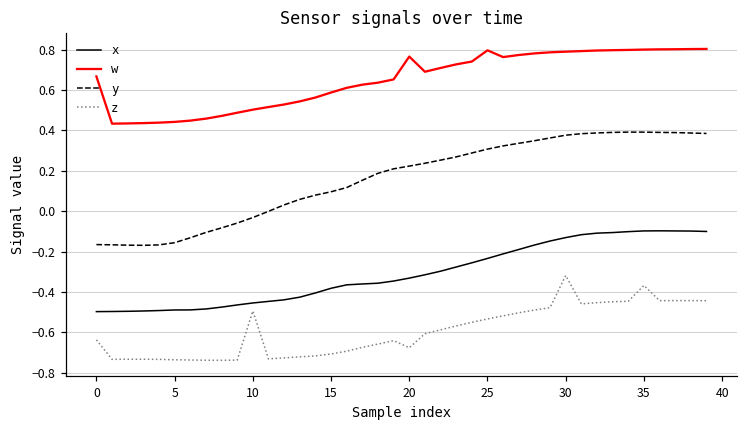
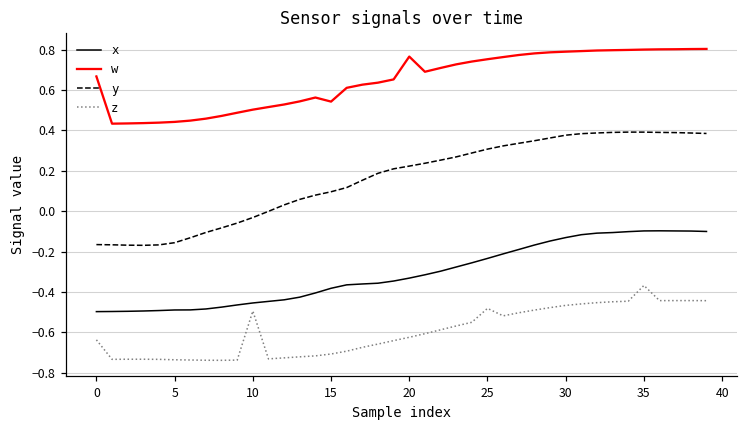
w, 15: 0.59 -> 0.54
z, 20: -0.68 -> -0.62
w, 25: 0.80 -> 0.75
z, 25: -0.53 -> -0.48
z, 30: -0.32 -> -0.47
